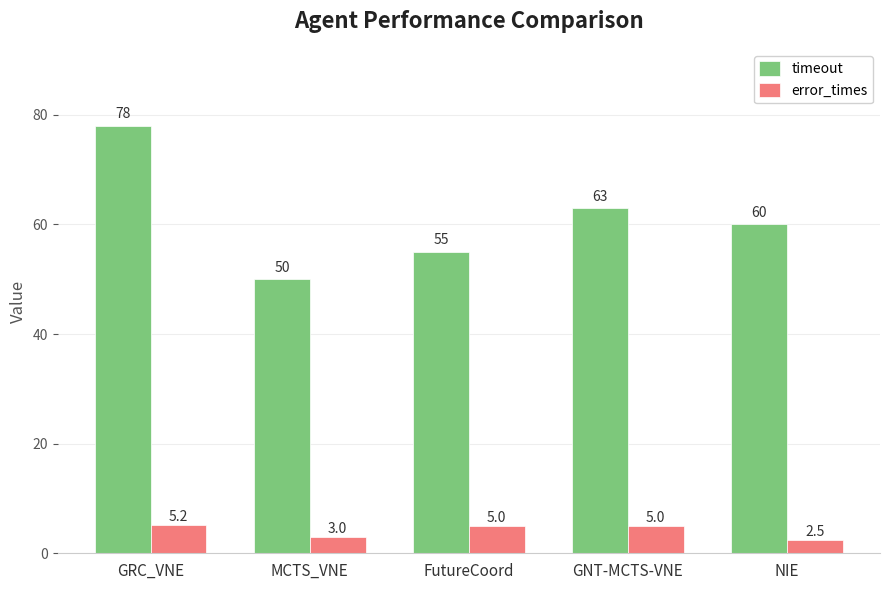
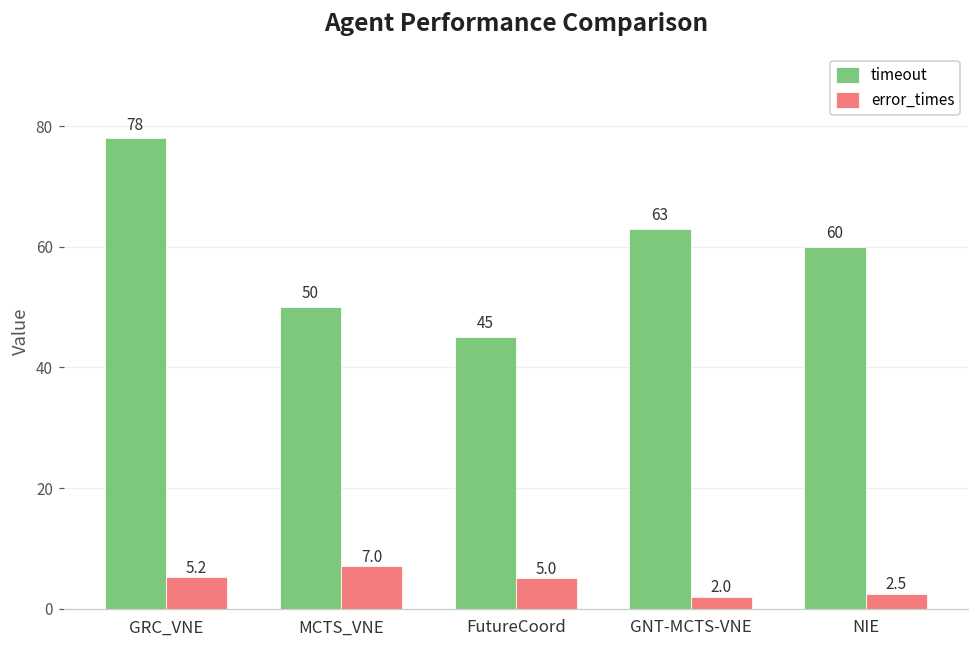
error_times, MCTS_VNE: 3.0 -> 7.0
timeout, FutureCoord: 55 -> 45
error_times, GNT-MCTS-VNE: 5.0 -> 2.0
